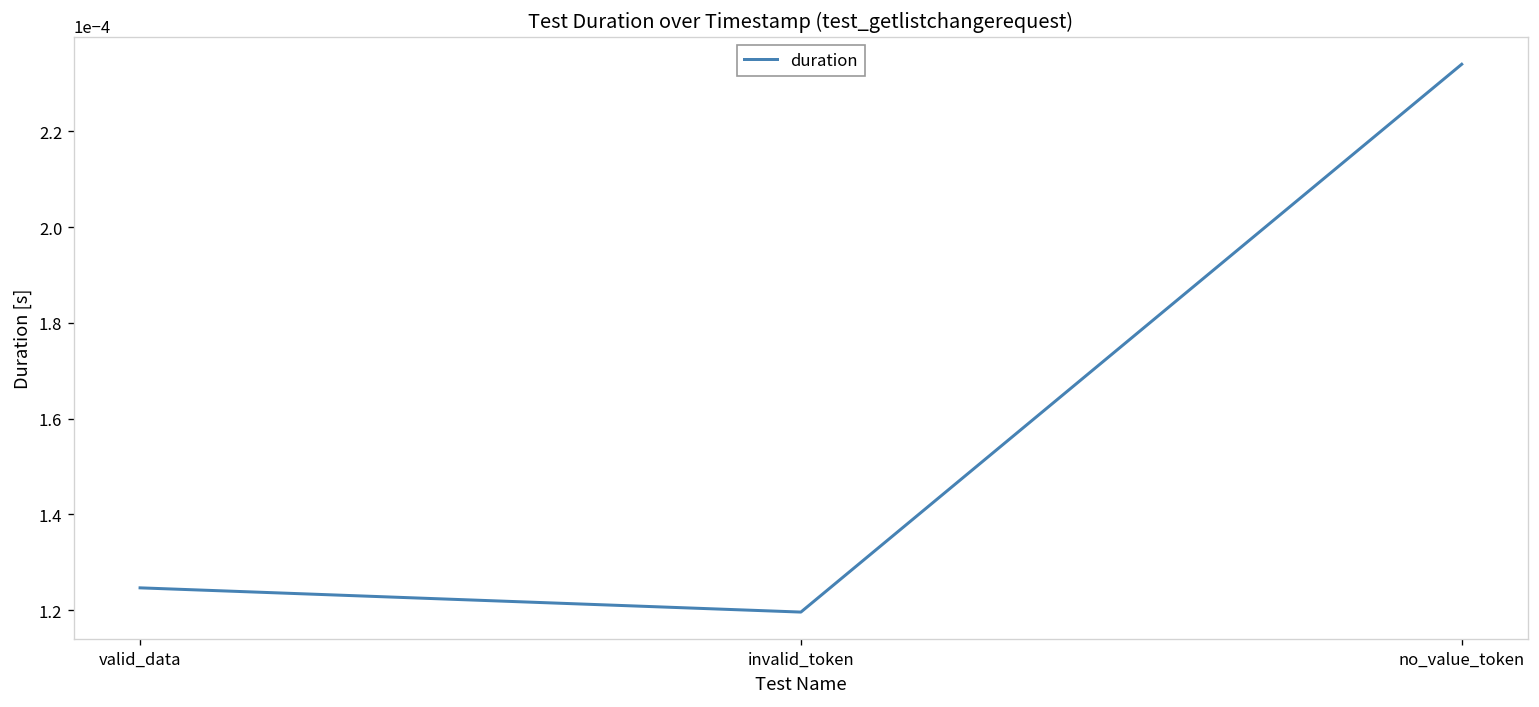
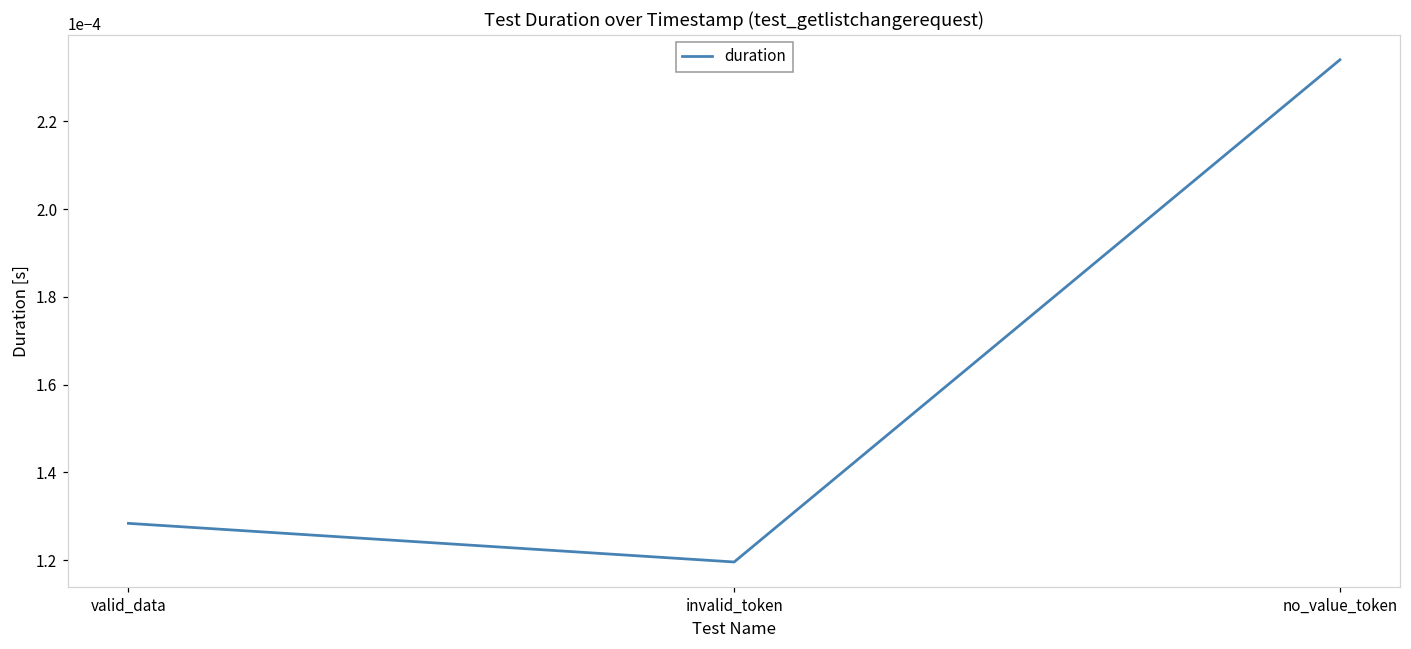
valid_data: 0.000125 -> 0.000128
